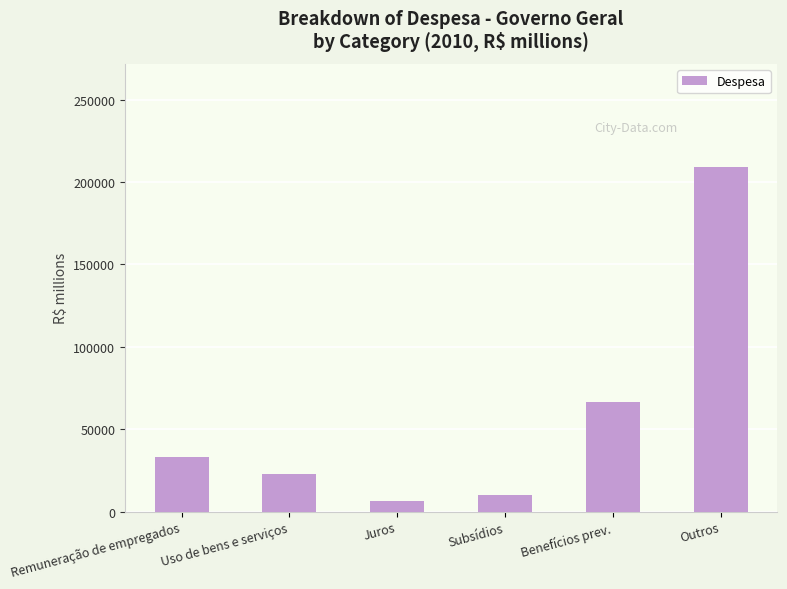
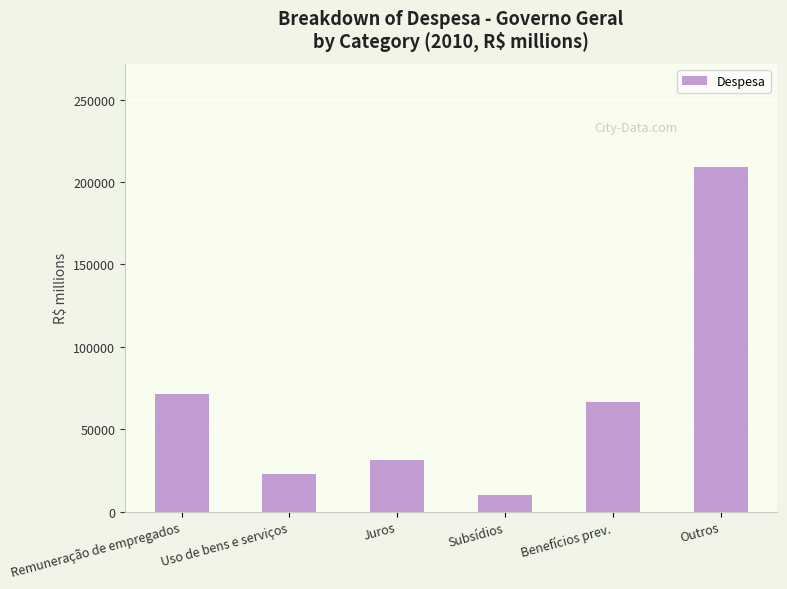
Remuneração de empregados: 33000 -> 72000
Juros: 7000 -> 31000
